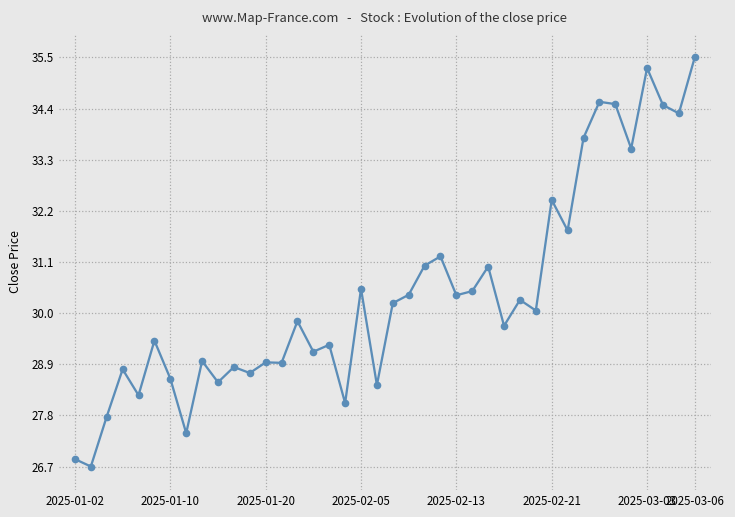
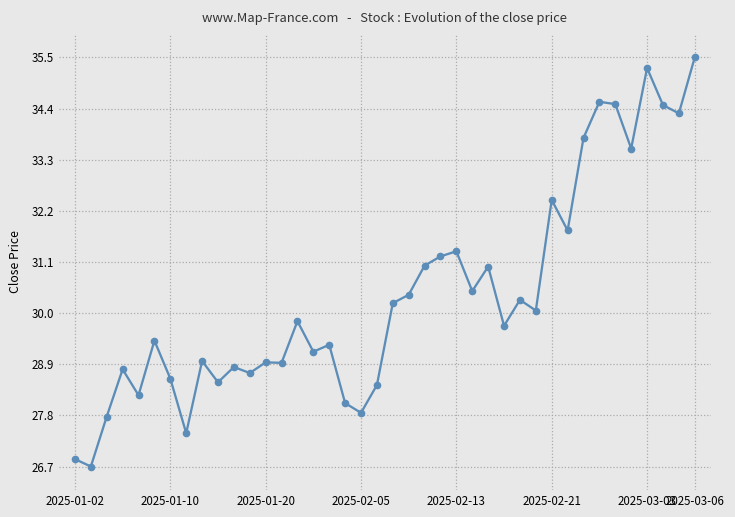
2025-02-05: 30.5 -> 27.8
2025-02-13: 30.4 -> 31.3
